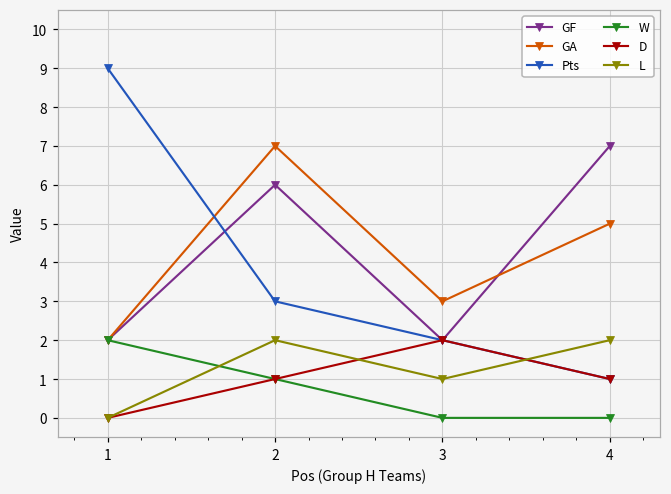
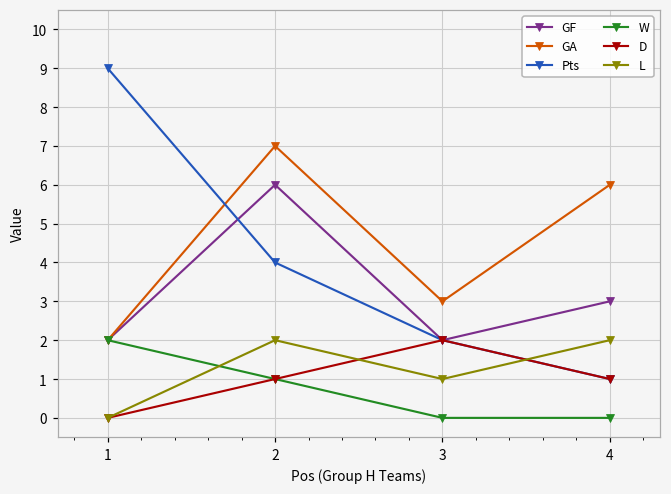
Pts, 2: 3 -> 4
GF, 4: 7 -> 3
GA, 4: 5 -> 6
